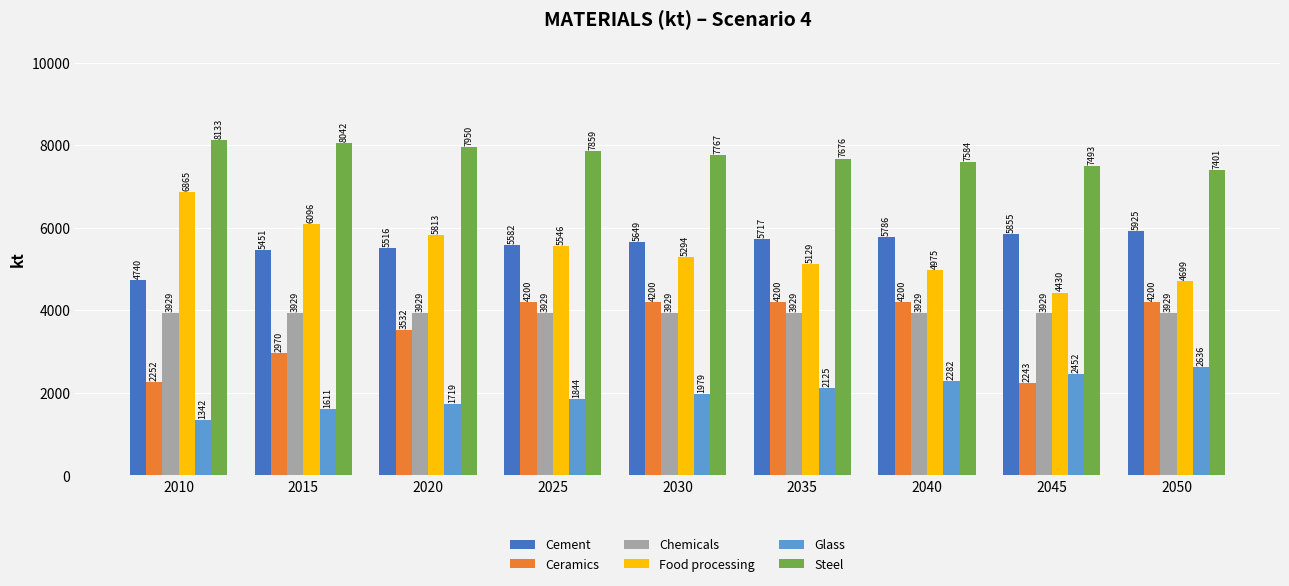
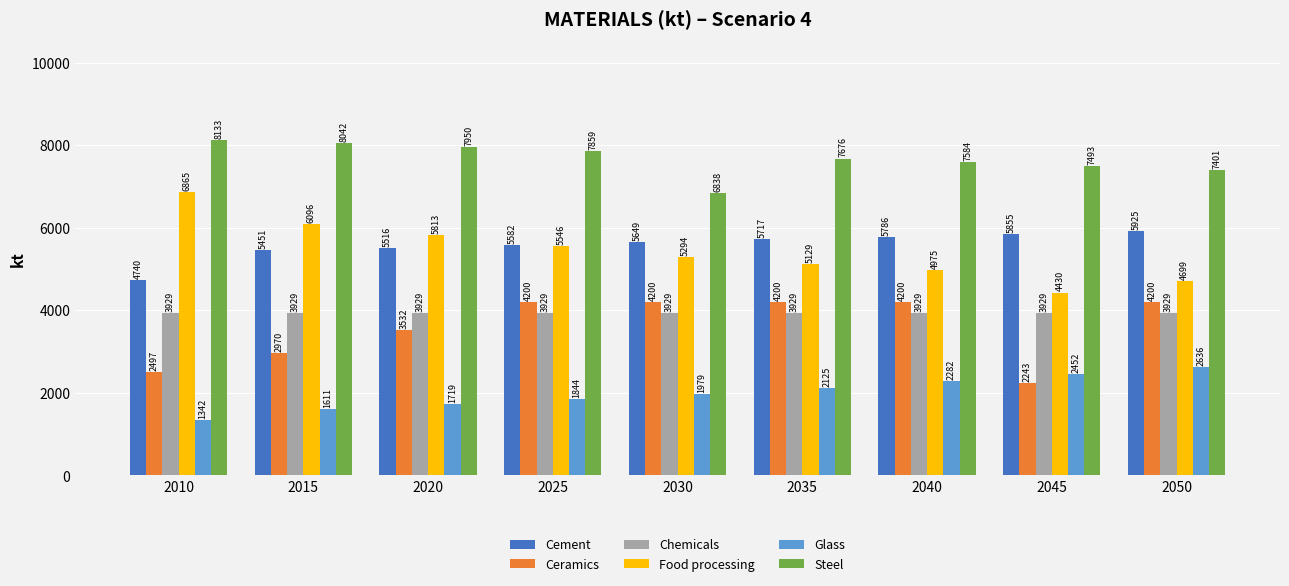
Ceramics, 2010: 2252 -> 2497
Steel, 2030: 7767 -> 6838
